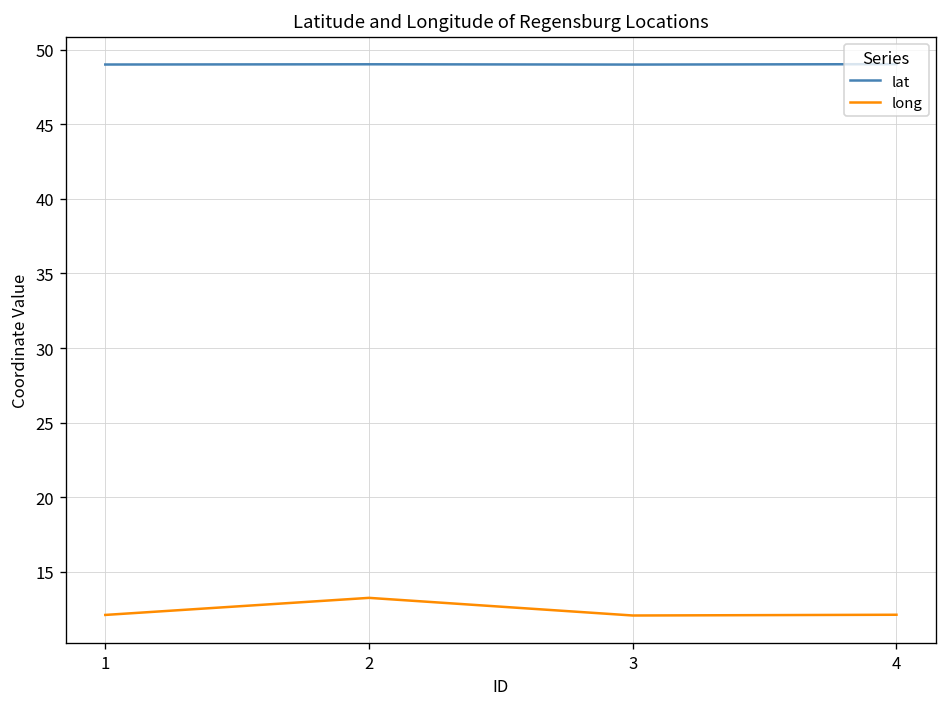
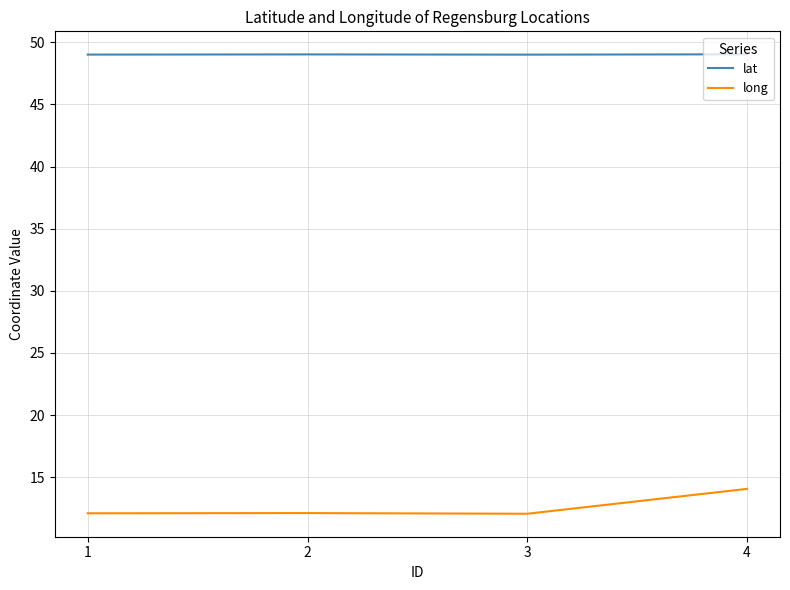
long, 2: 13.2 -> 12.1
long, 4: 12.1 -> 14.1
